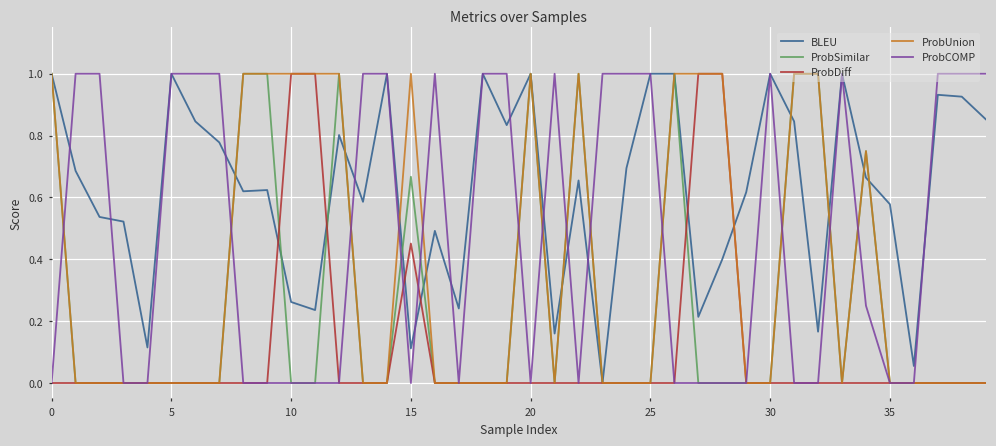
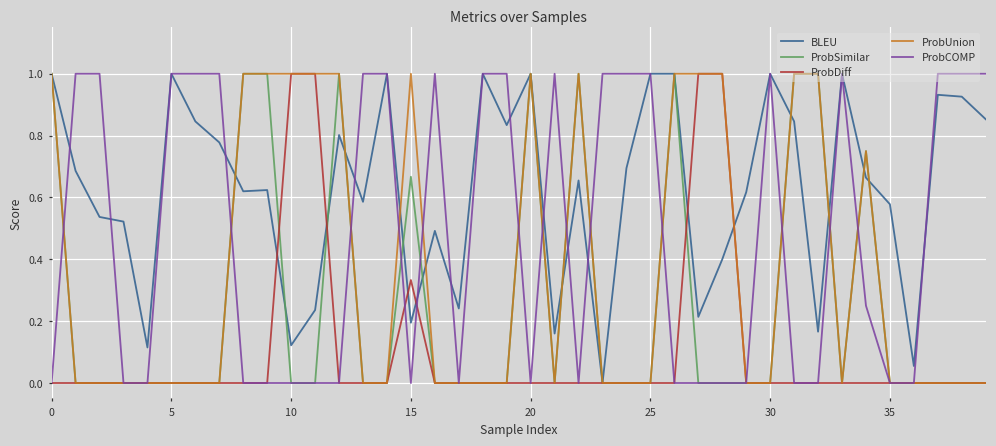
BLEU, 10: 0.26 -> 0.12
BLEU, 15: 0.11 -> 0.20
ProbDiff, 15: 0.45 -> 0.33
